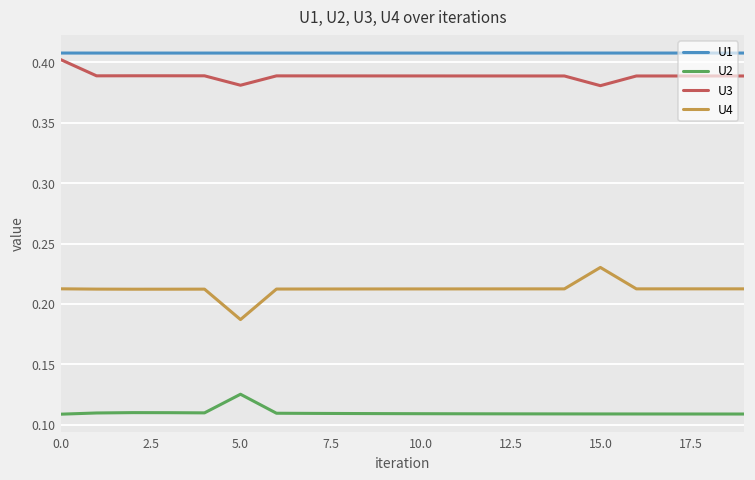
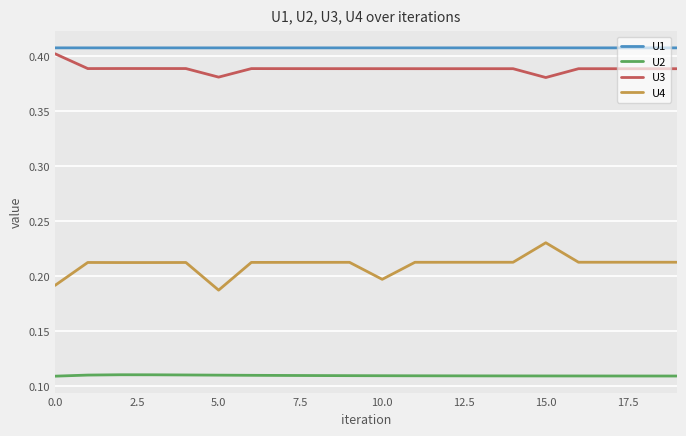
U4, 0.0: 0.213 -> 0.191
U2, 5.0: 0.125 -> 0.110
U4, 10.0: 0.213 -> 0.197
